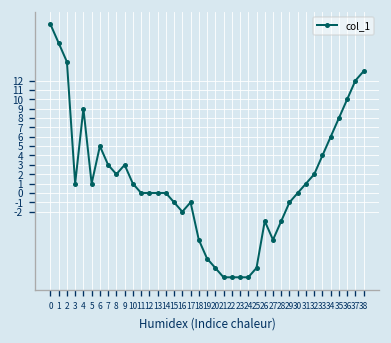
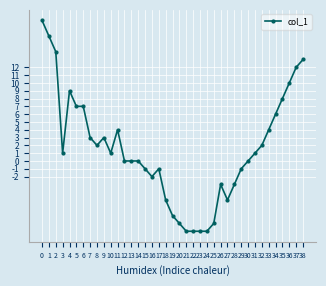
5: 1 -> 7
6: 5 -> 7
11: 0 -> 4
